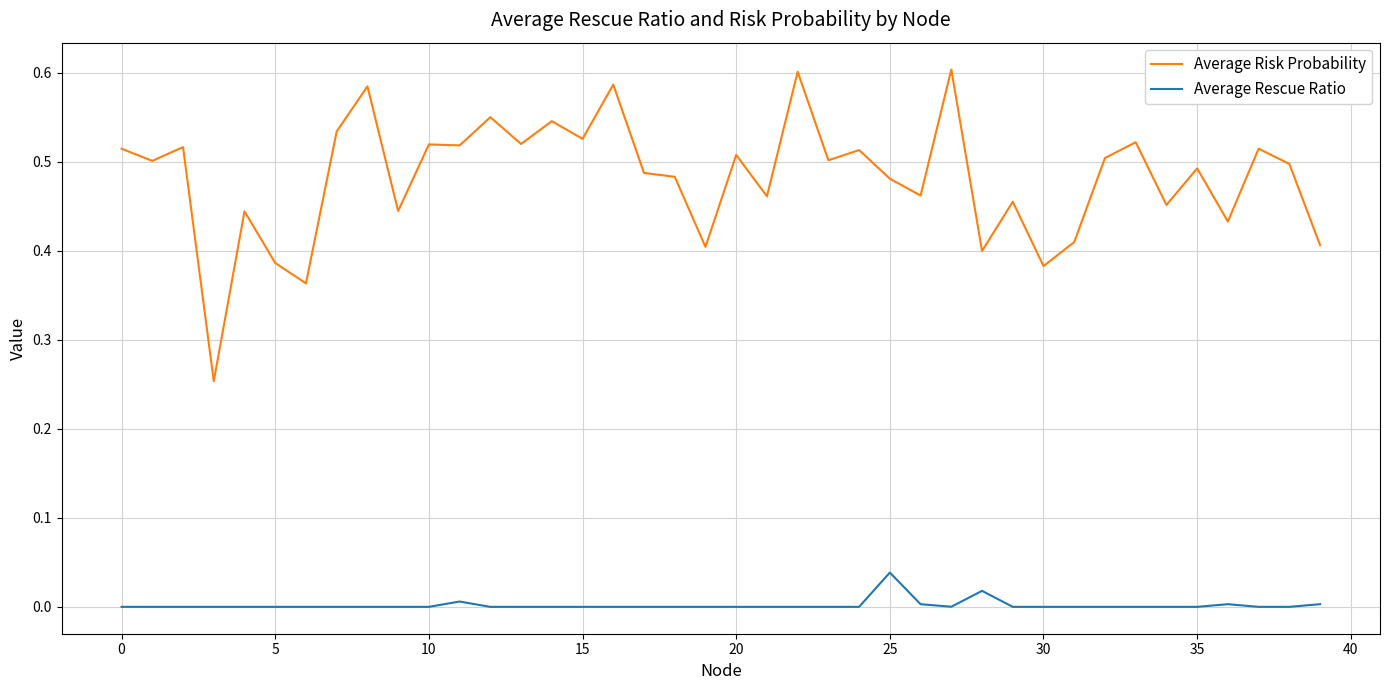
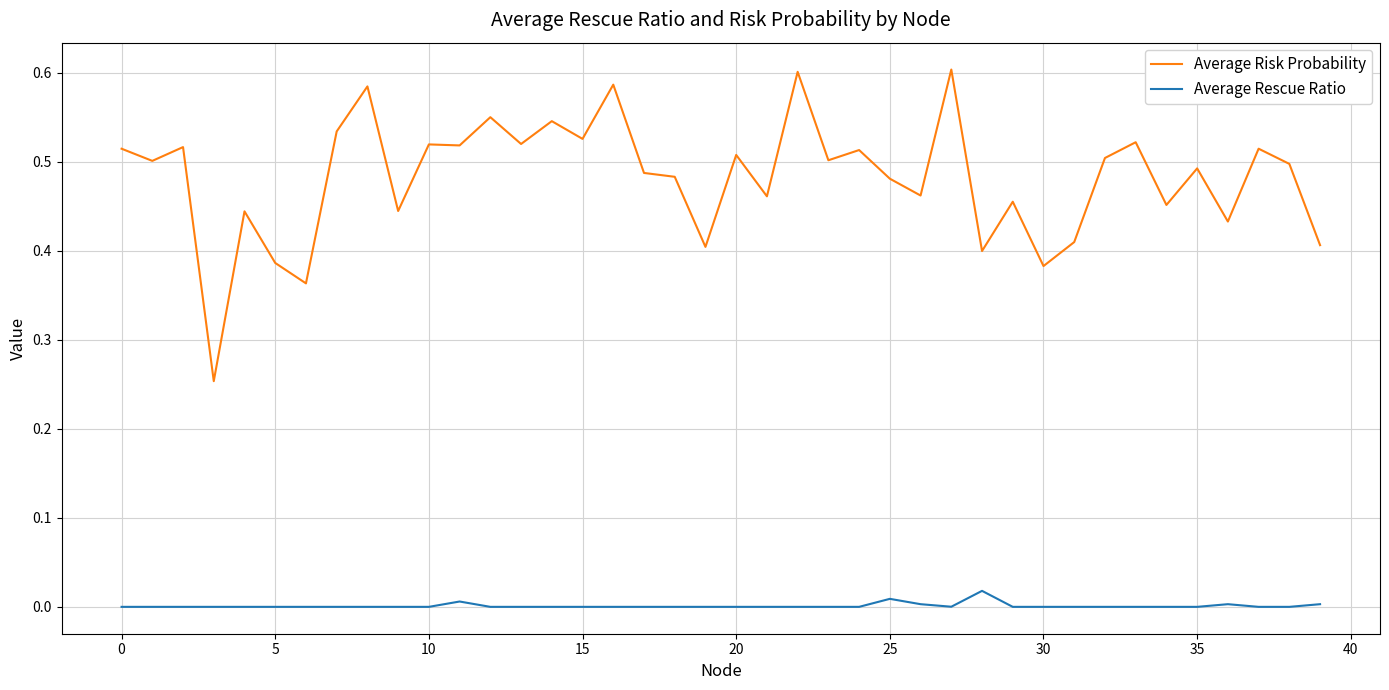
Average Rescue Ratio, 25: 0.04 -> 0.01
